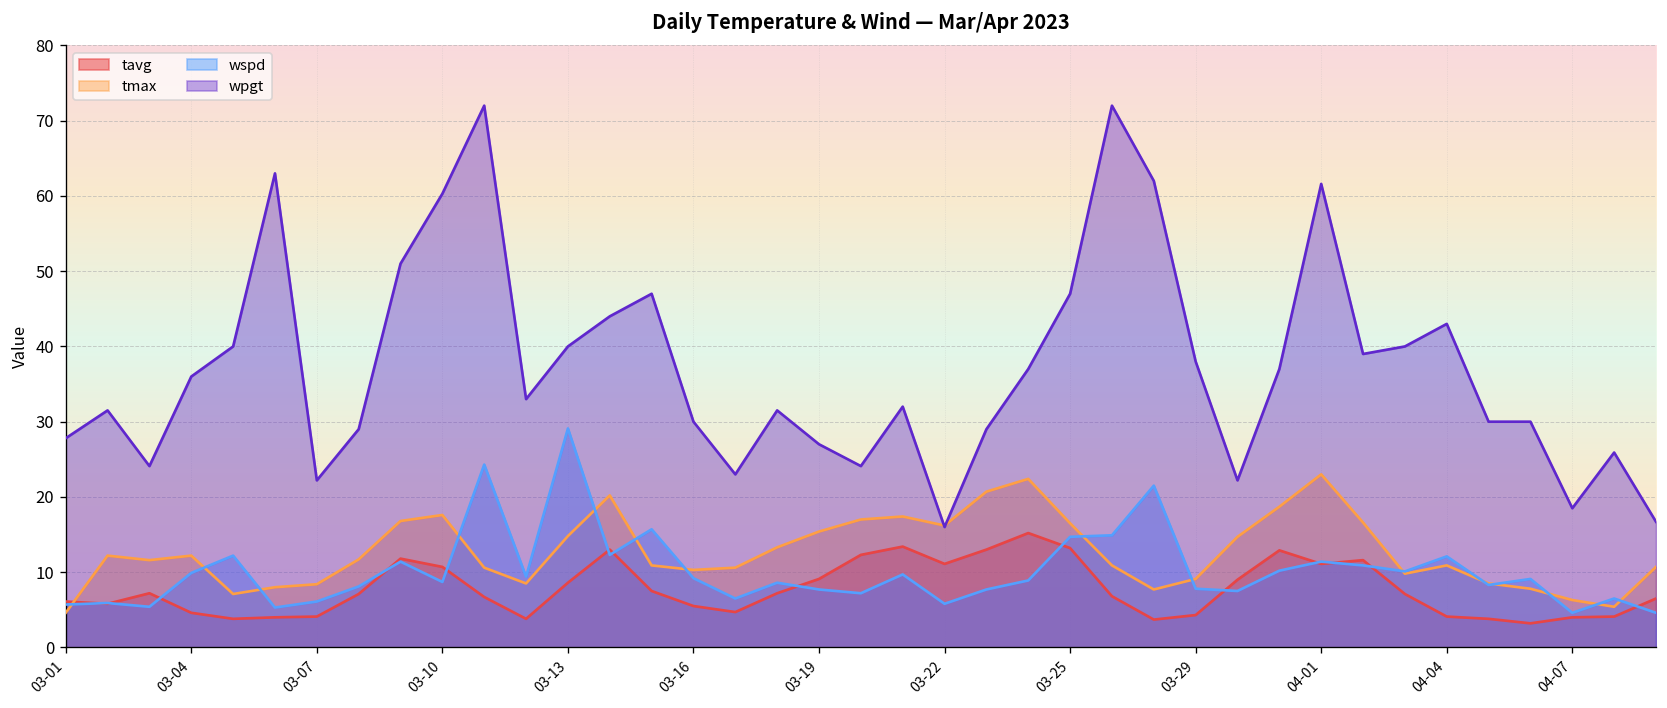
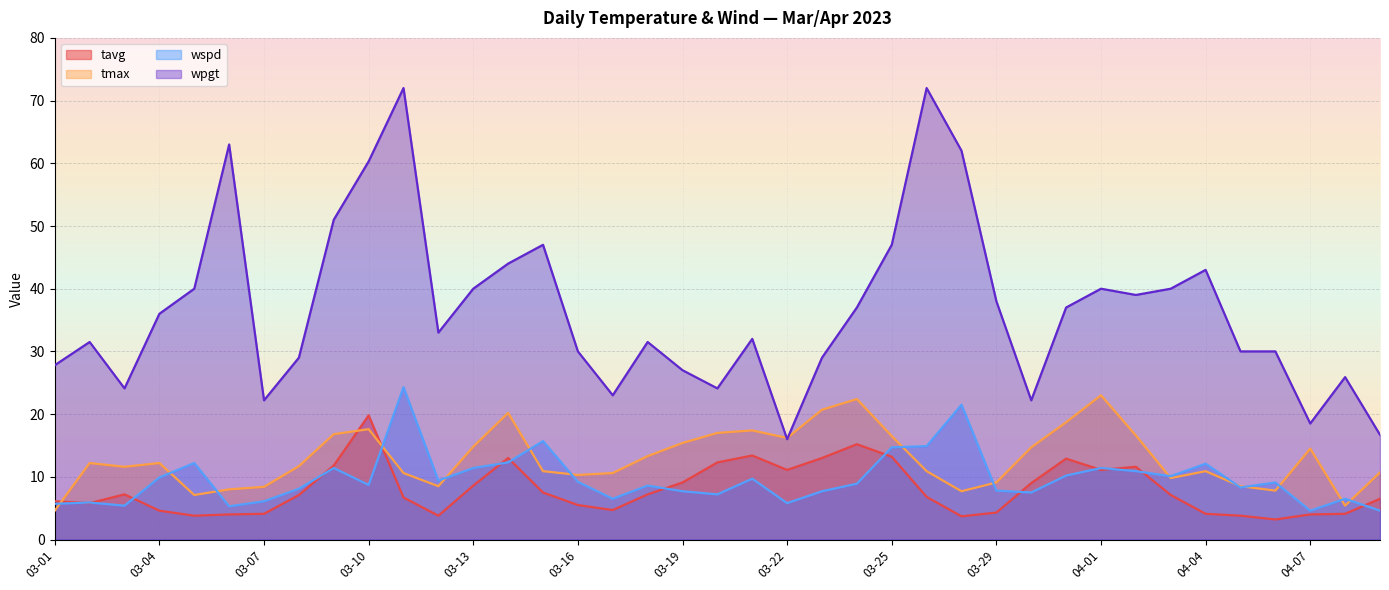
tavg, 03-10: 11 -> 20
wspd, 03-13: 29 -> 11
wpgt, 04-01: 62 -> 40
tmax, 04-07: 6 -> 15
